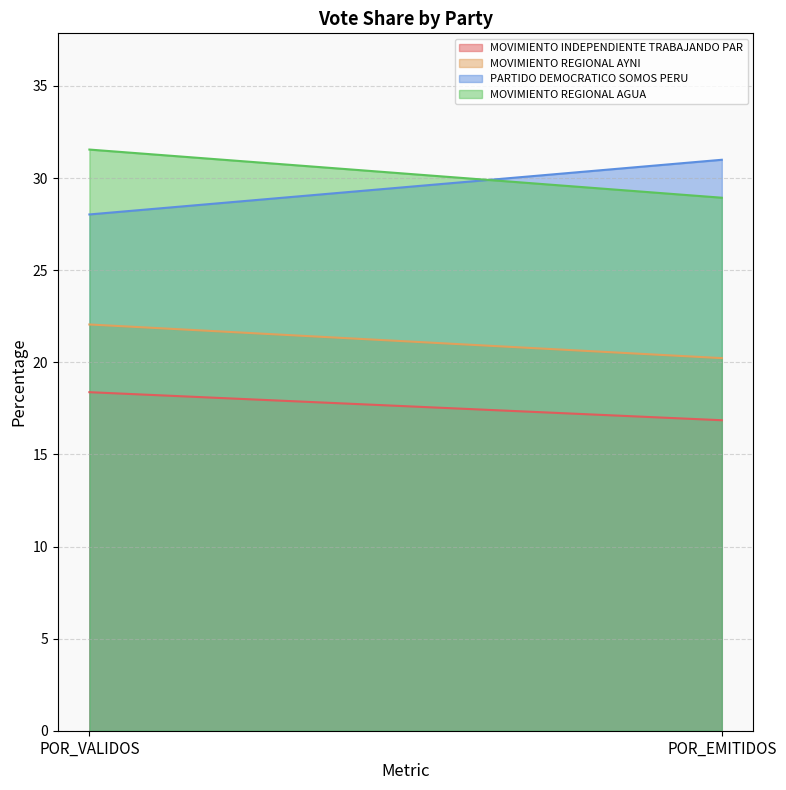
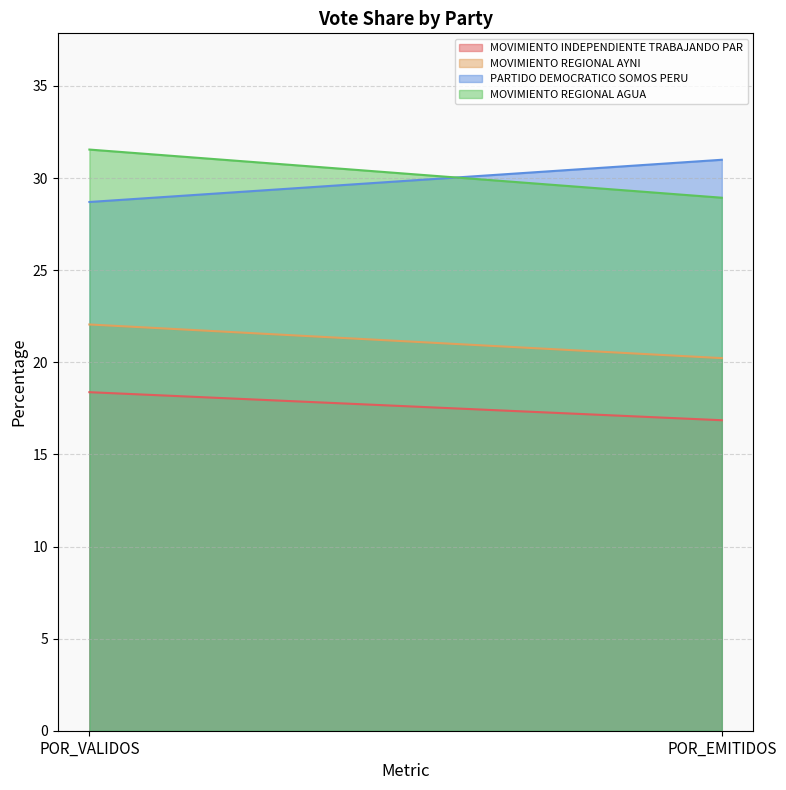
PARTIDO DEMOCRATICO SOMOS PERU, POR_VALIDOS: 28.0 -> 28.7
